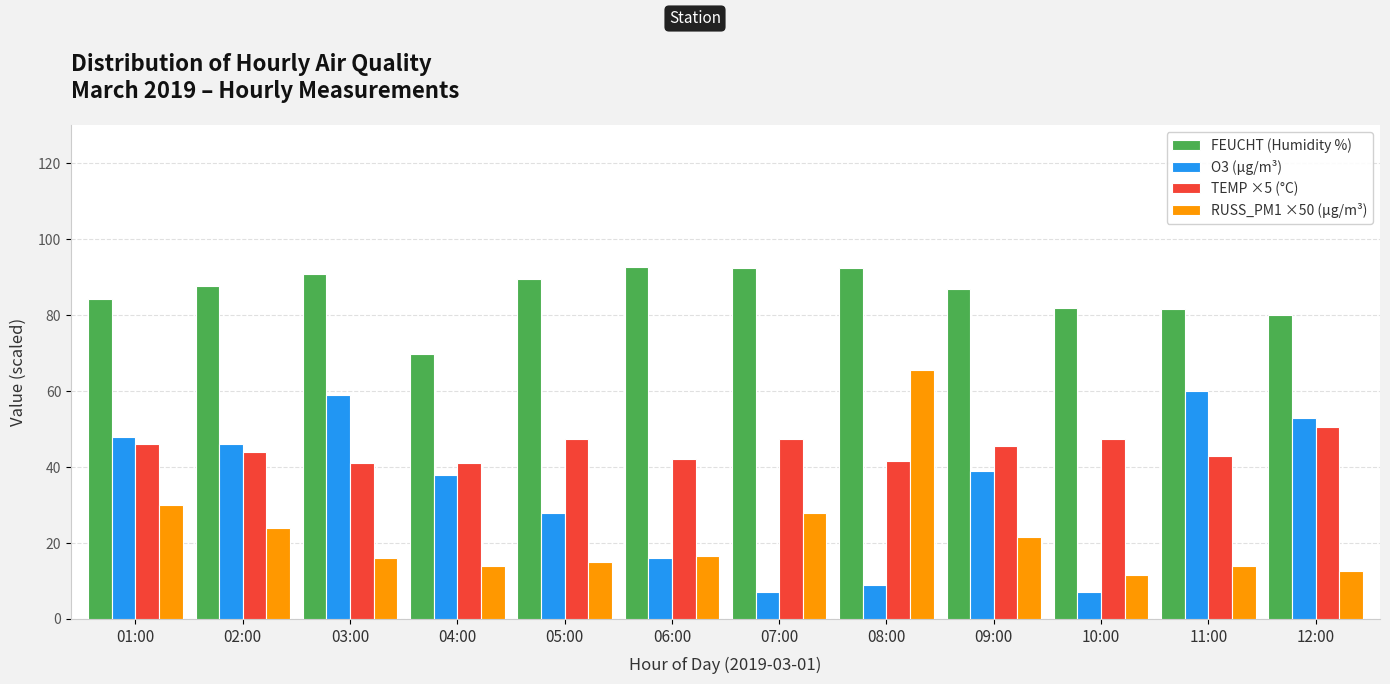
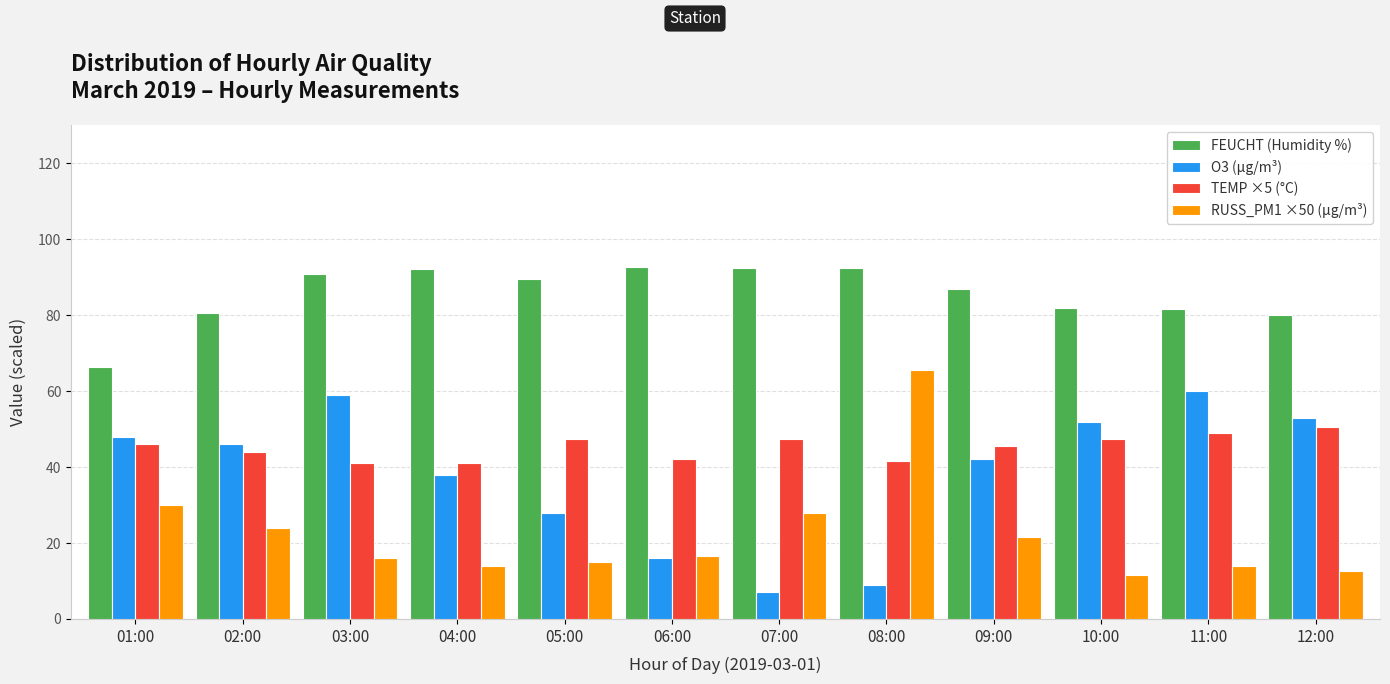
FEUCHT (Humidity %), 01:00: 84 -> 66
FEUCHT (Humidity %), 02:00: 88 -> 81
FEUCHT (Humidity %), 04:00: 70 -> 92
O3 (µg/m³), 09:00: 39 -> 42
O3 (µg/m³), 10:00: 7 -> 52
TEMP ×5 (°C), 11:00: 43 -> 49
